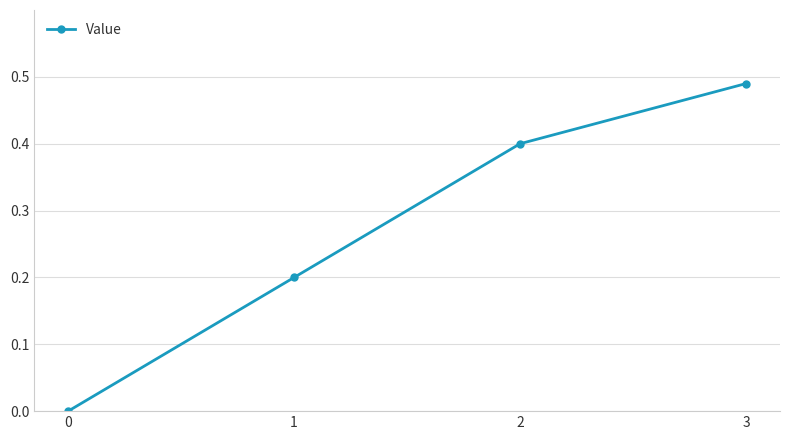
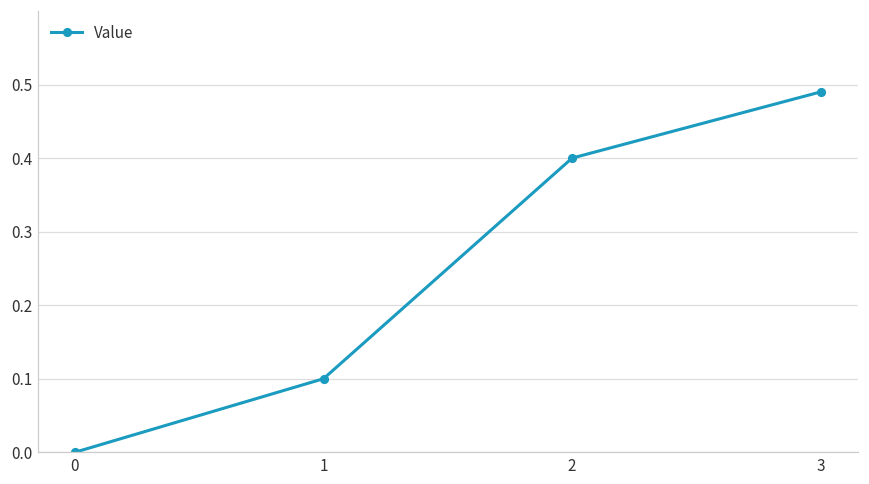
1: 0.2 -> 0.1
